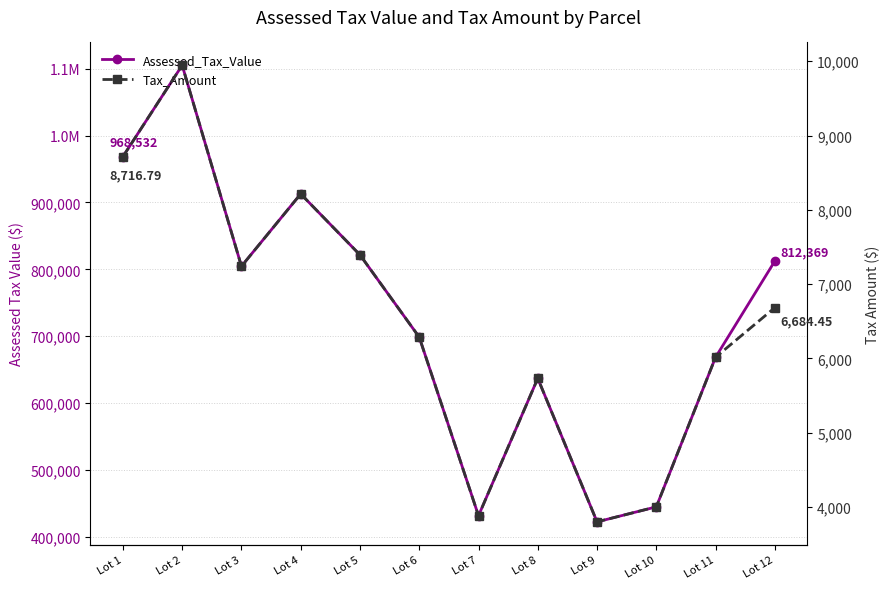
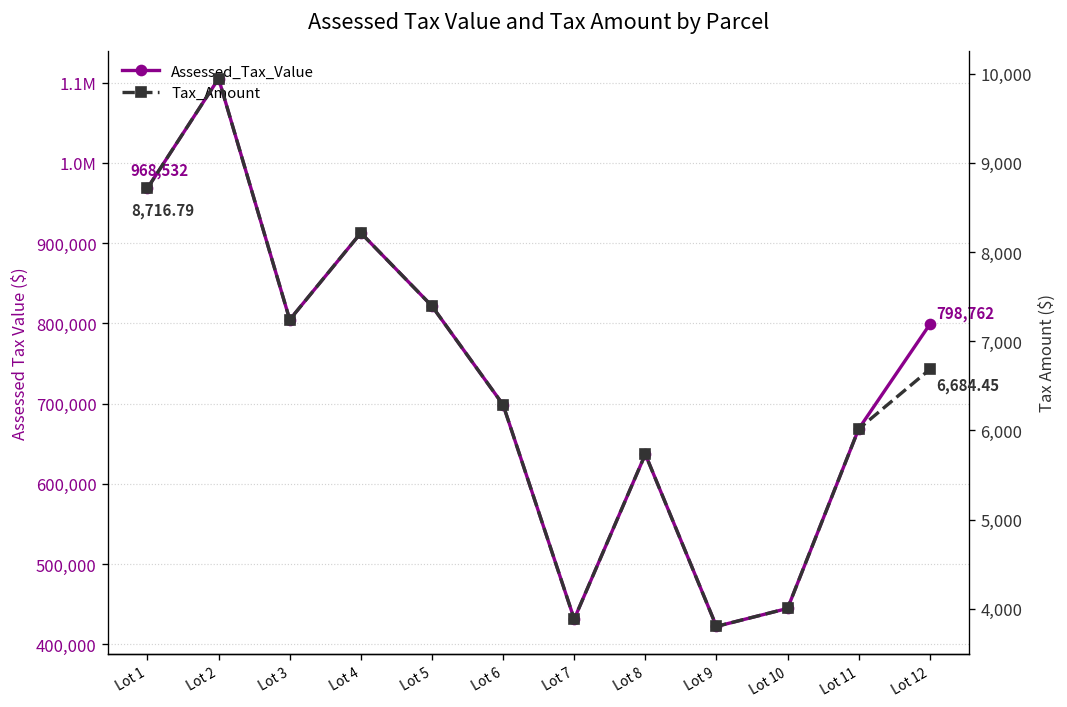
Assessed_Tax_Value, Lot 12: 812,369 -> 798,762
